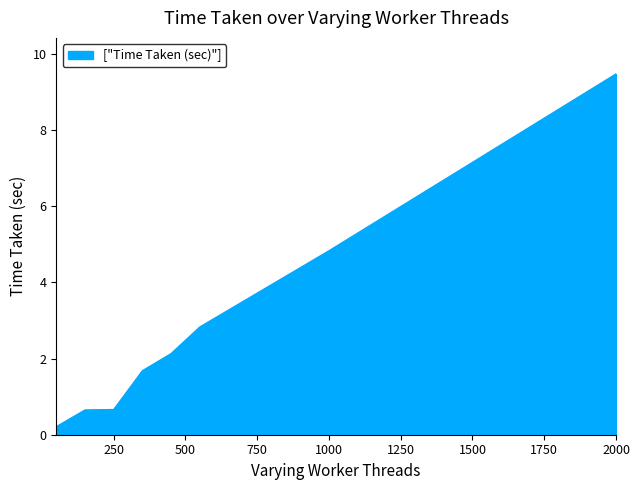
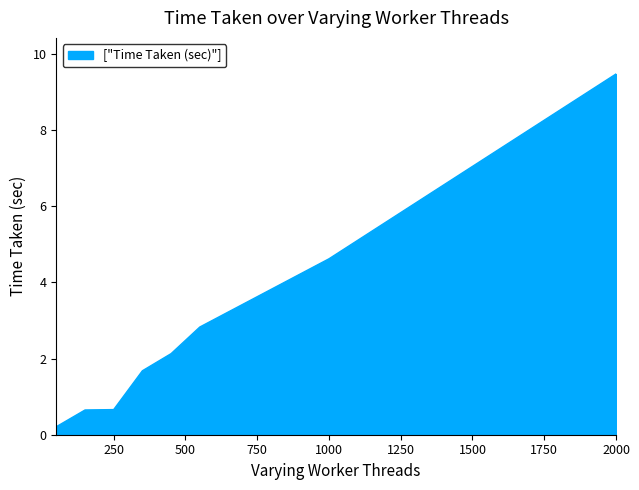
1000: 4.8 -> 4.6
